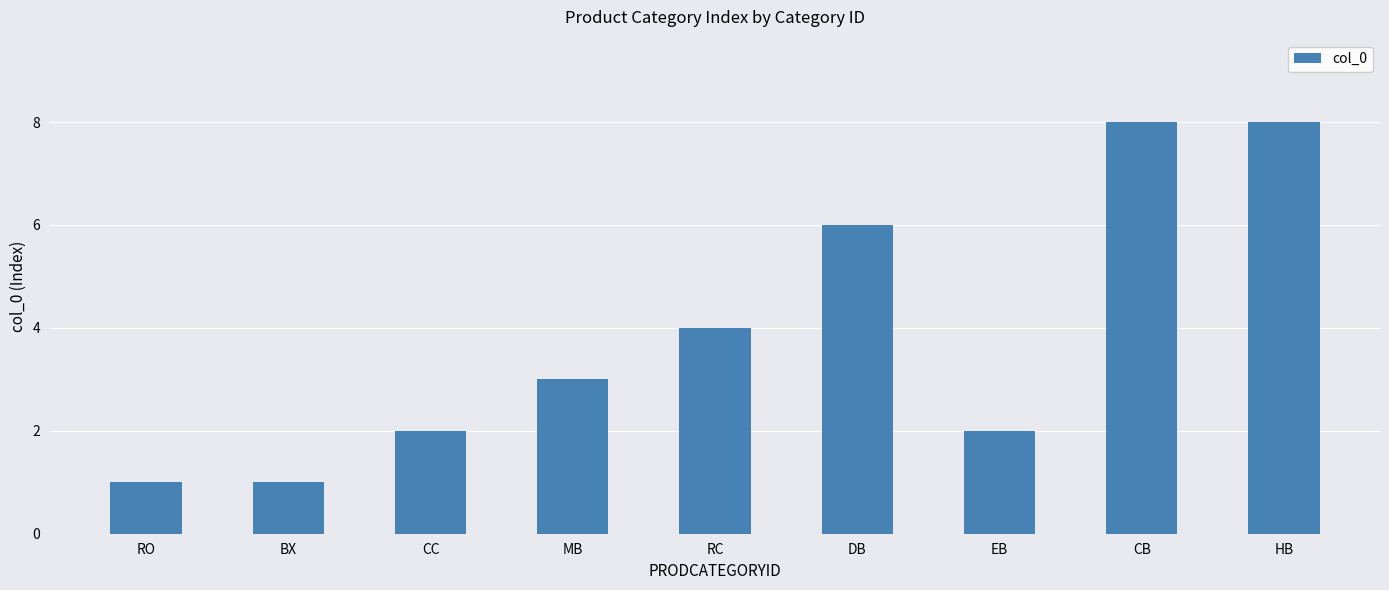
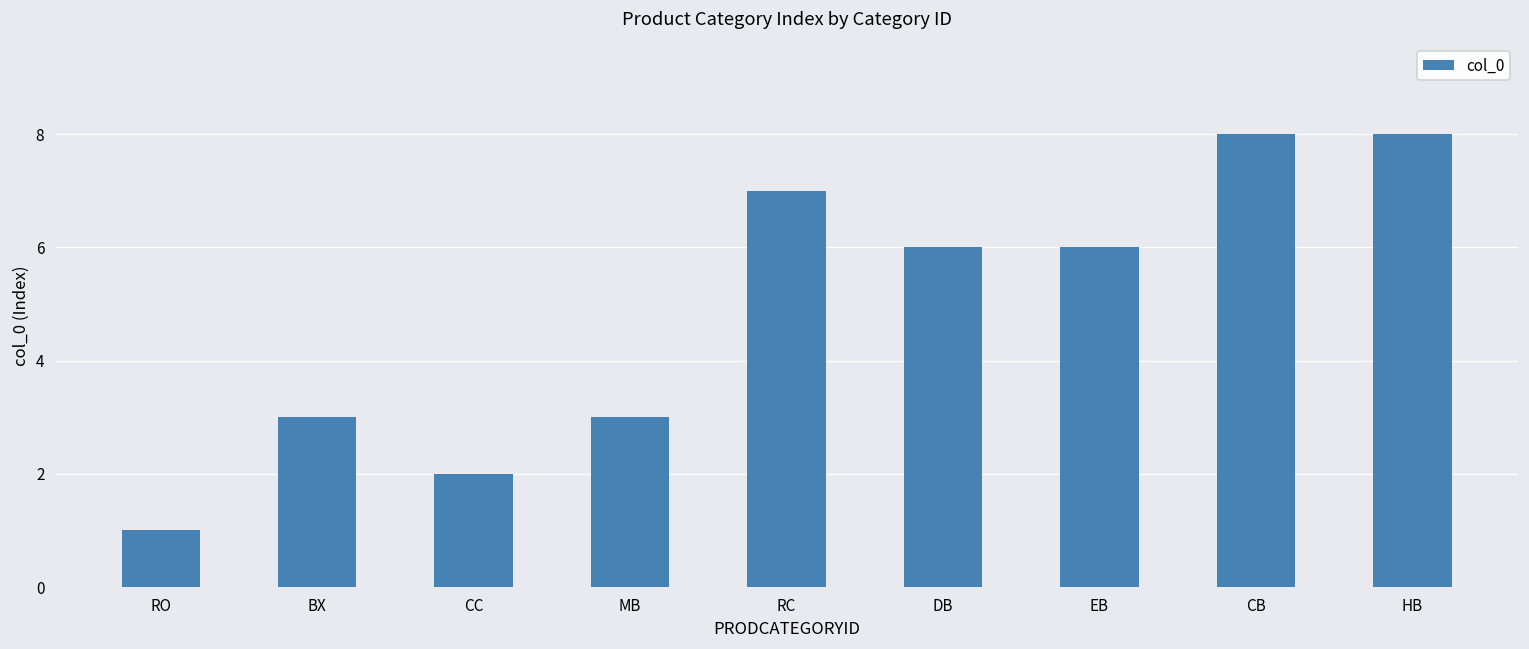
BX: 1 -> 3
RC: 4 -> 7
EB: 2 -> 6
